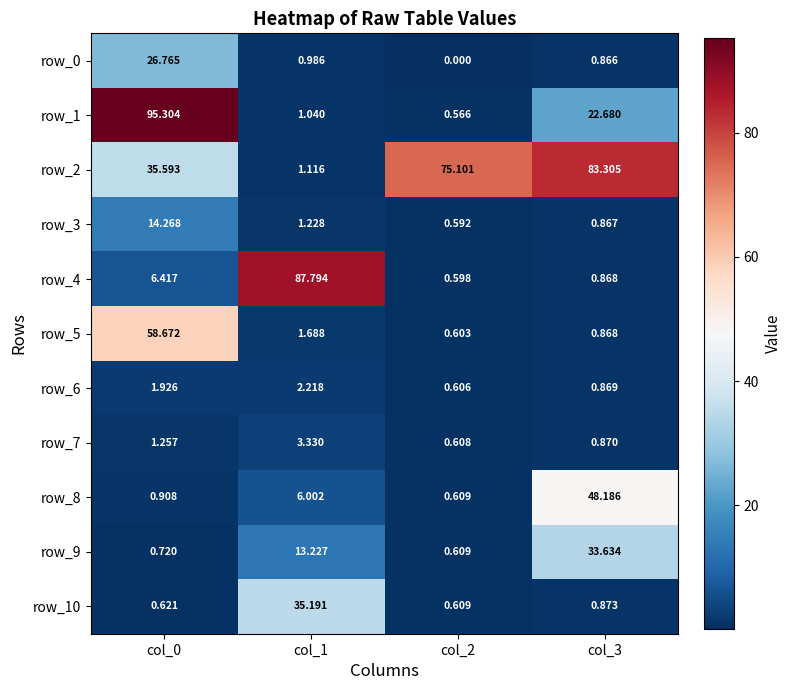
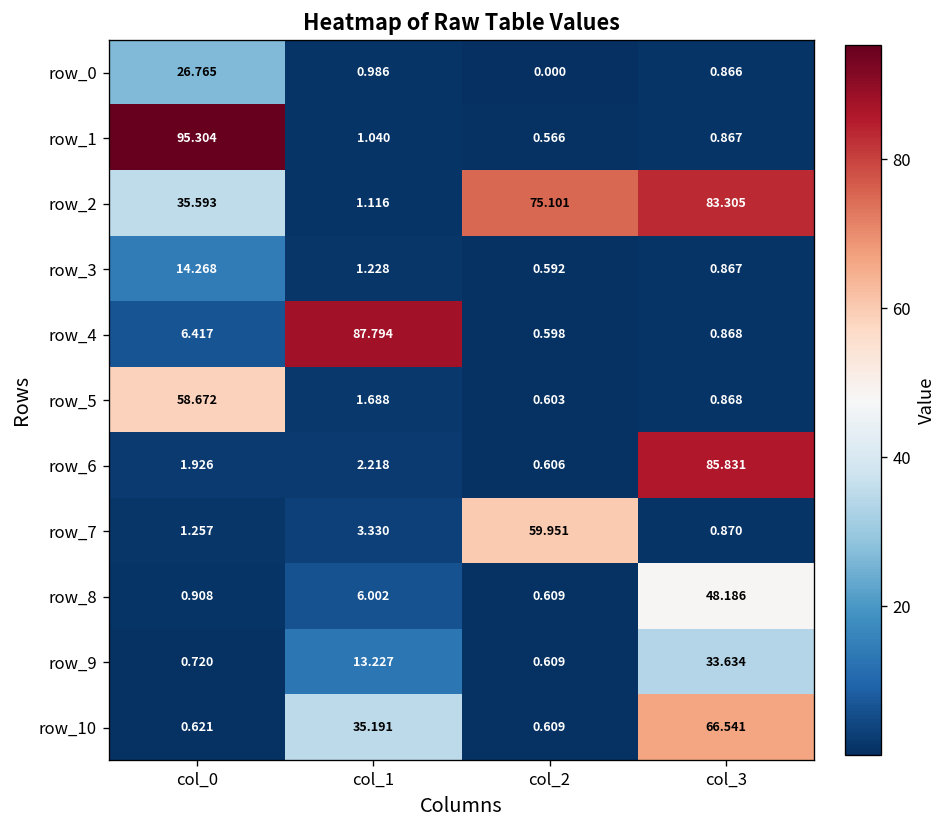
row_1, col_3: 22.680 -> 0.867
row_6, col_3: 0.869 -> 85.831
row_7, col_2: 0.608 -> 59.951
row_10, col_3: 0.873 -> 66.541
